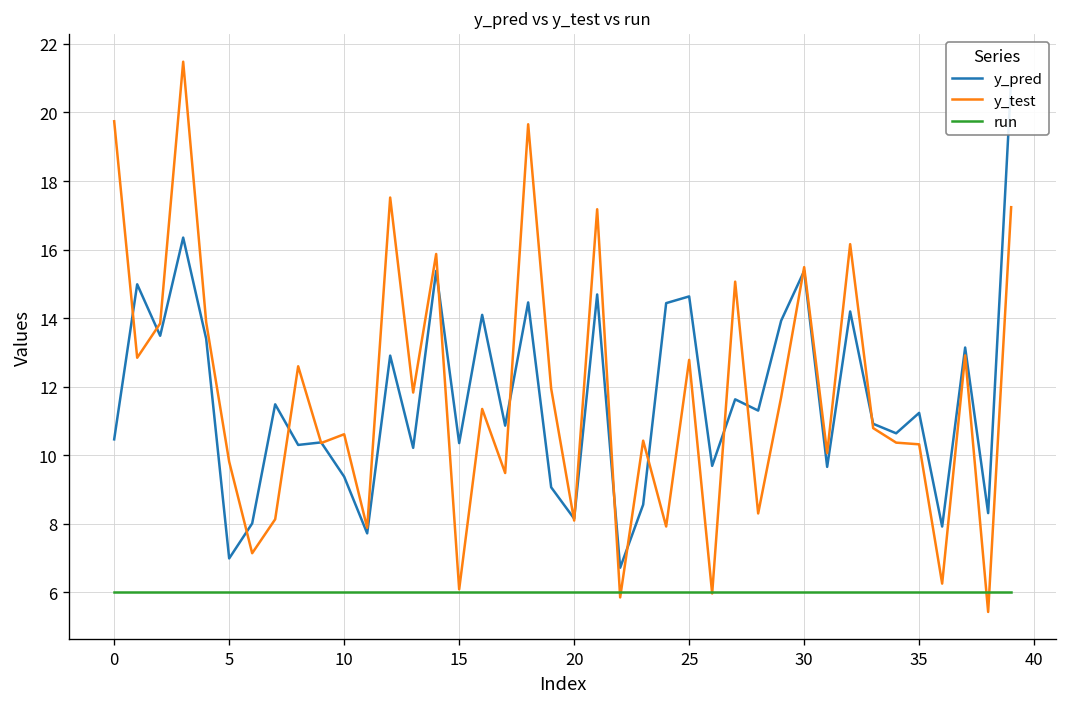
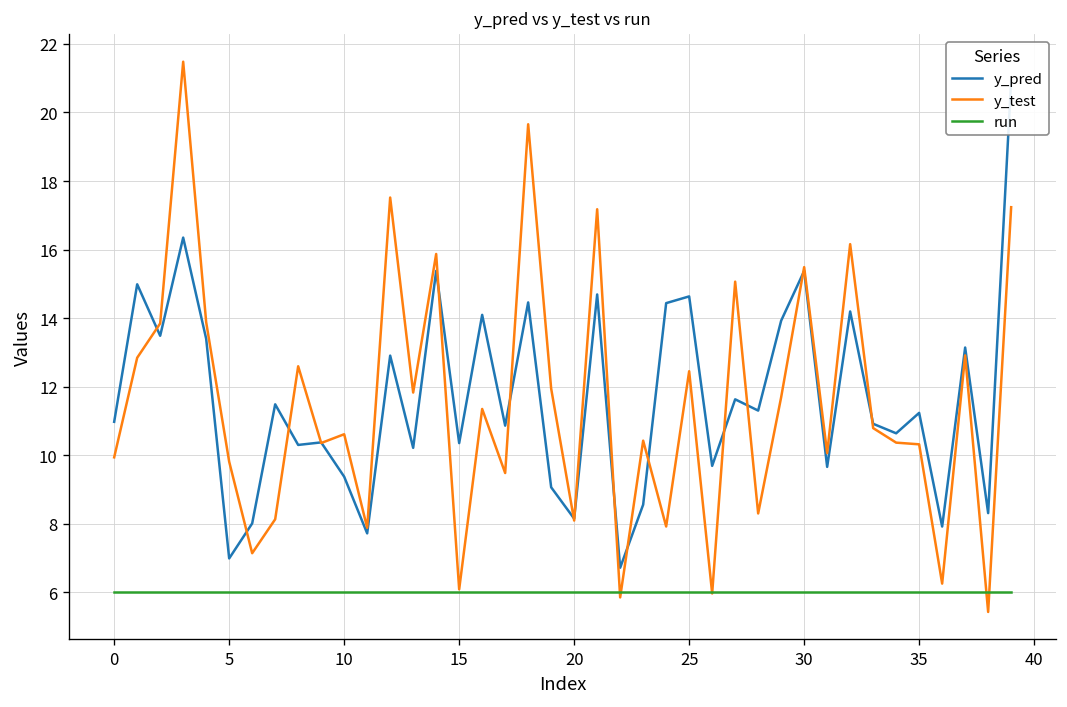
y_pred, 0: 10.5 -> 11.0
y_test, 0: 19.7 -> 9.9
y_test, 25: 12.8 -> 12.4
